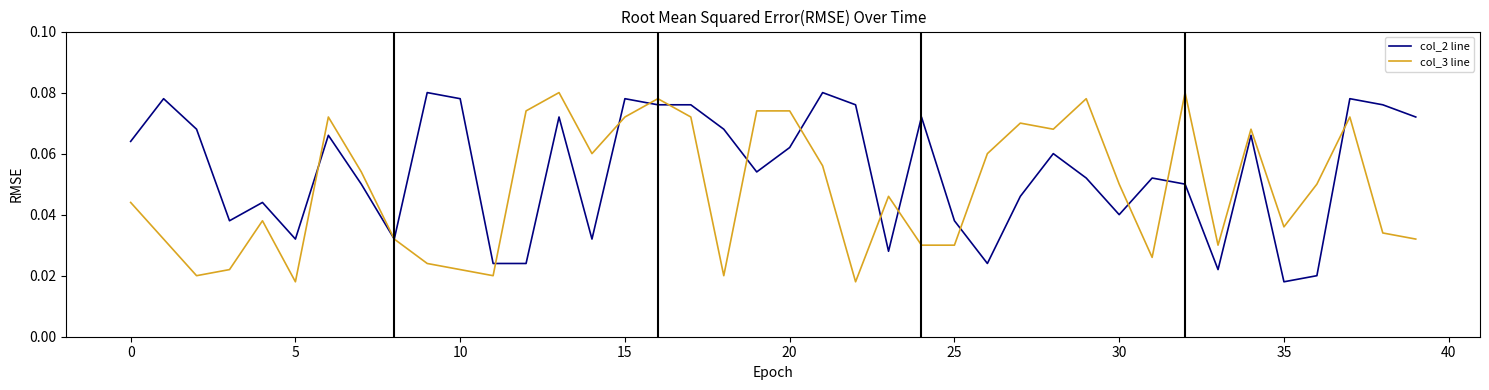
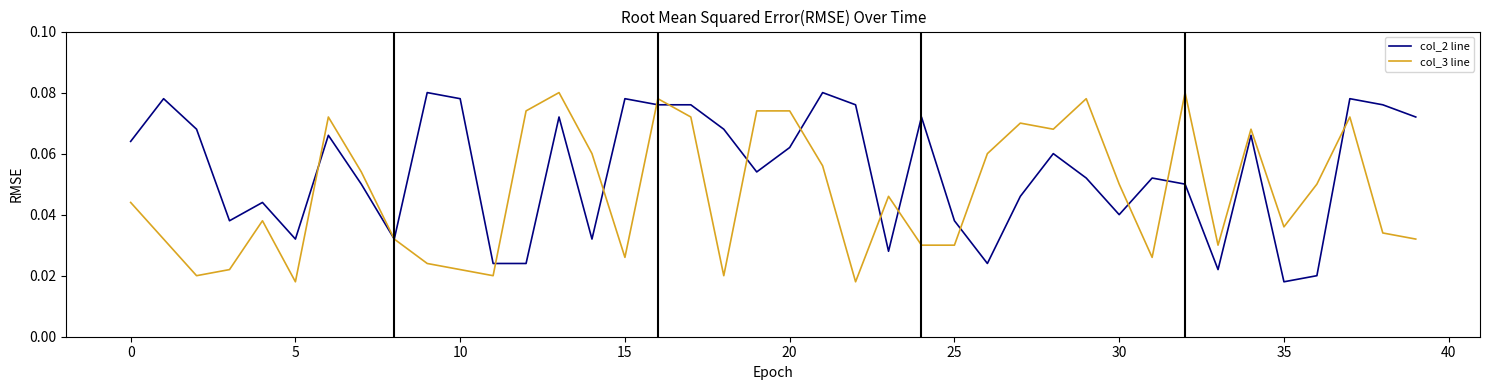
col_3 line, 15: 0.072 -> 0.026
